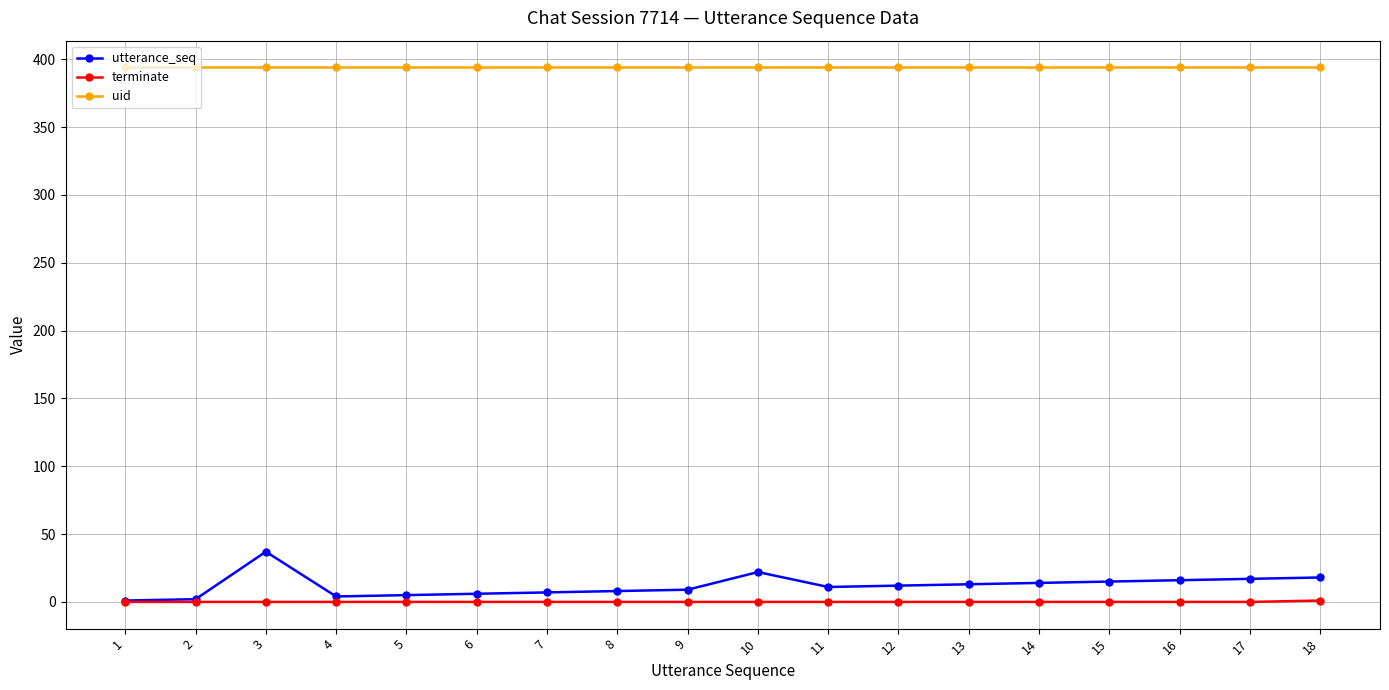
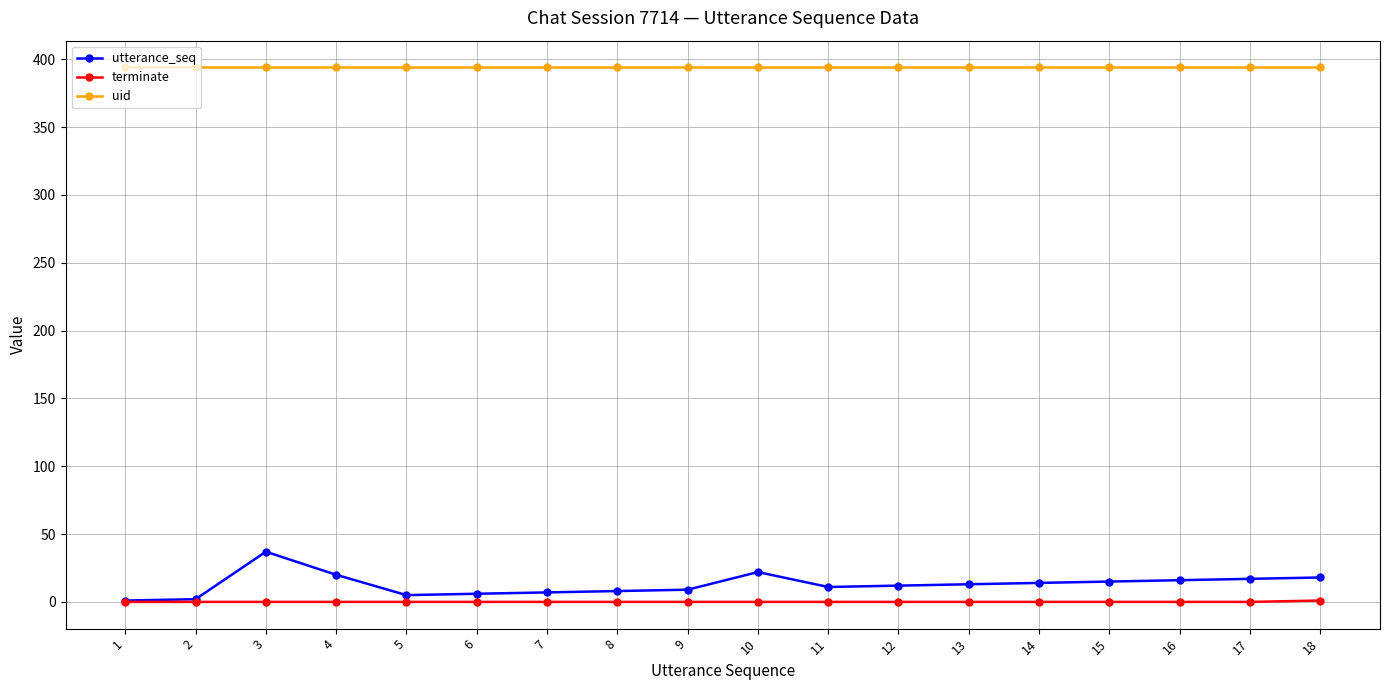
utterance_seq, 4: 4 -> 20
